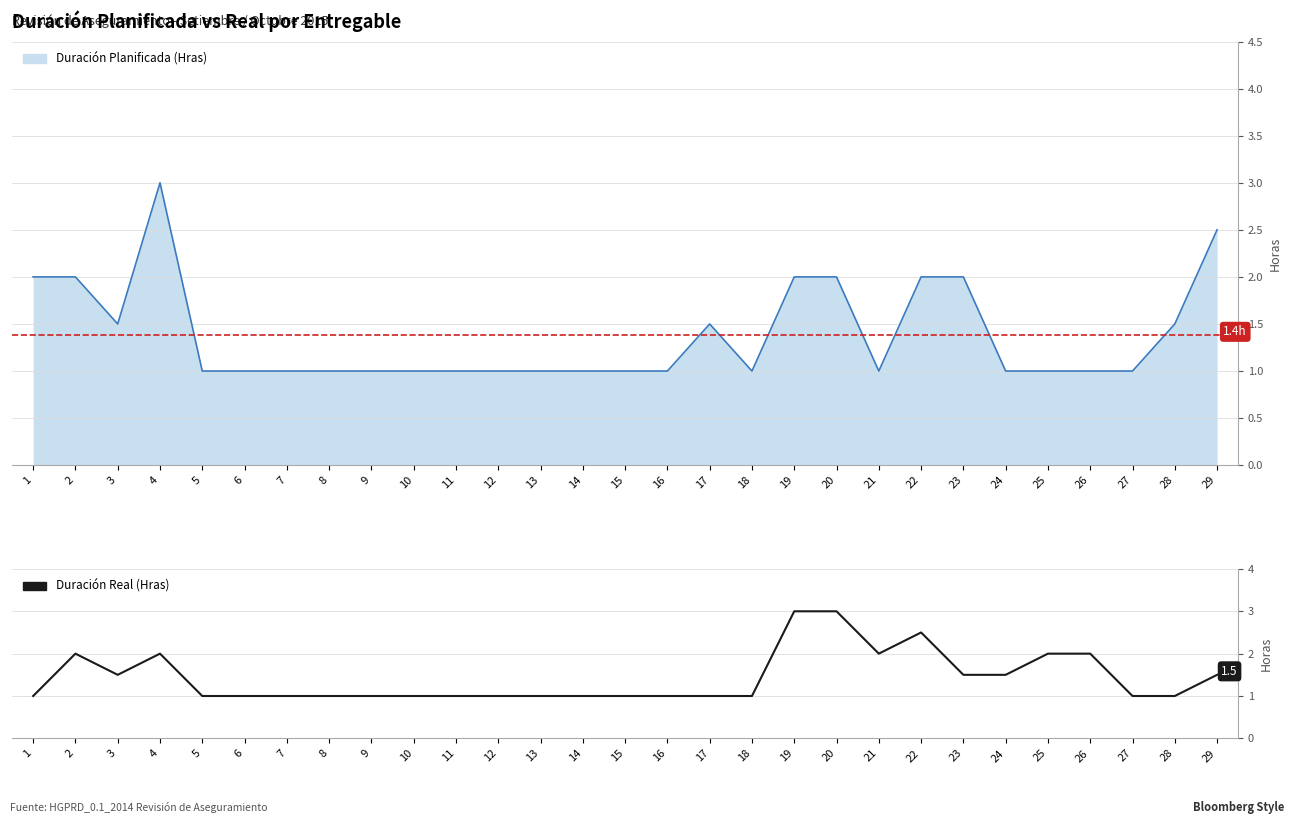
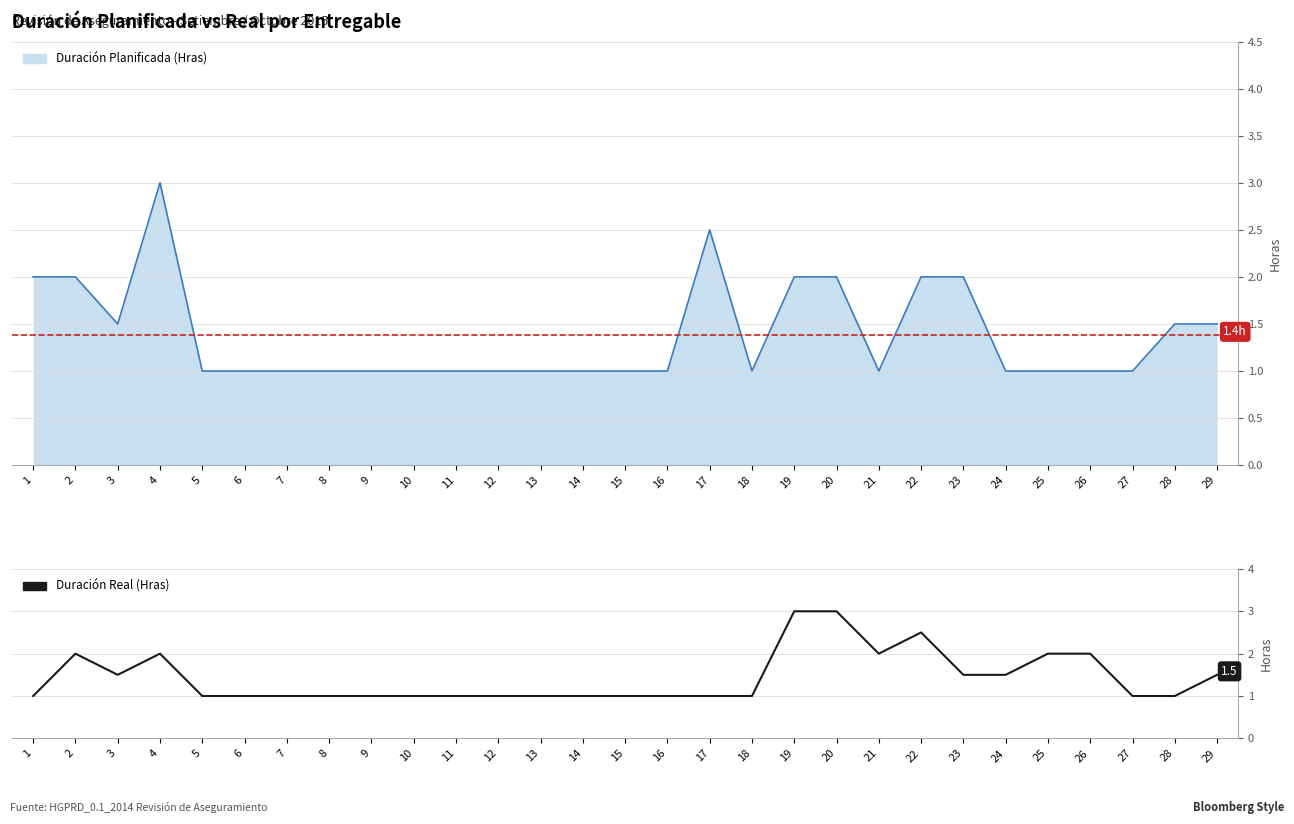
Duración Planificada vs Real por Entregable, 17: 1.5 -> 2.5
Duración Planificada vs Real por Entregable, 29: 2.5 -> 1.5
